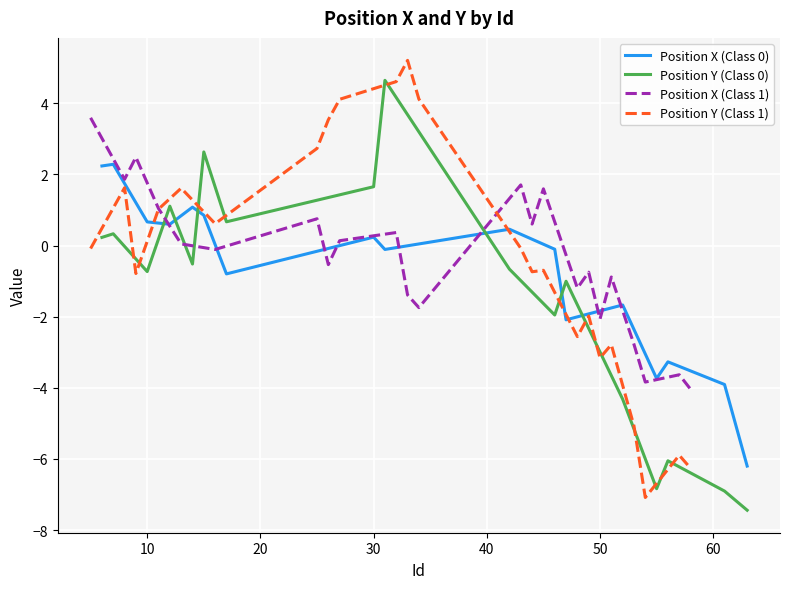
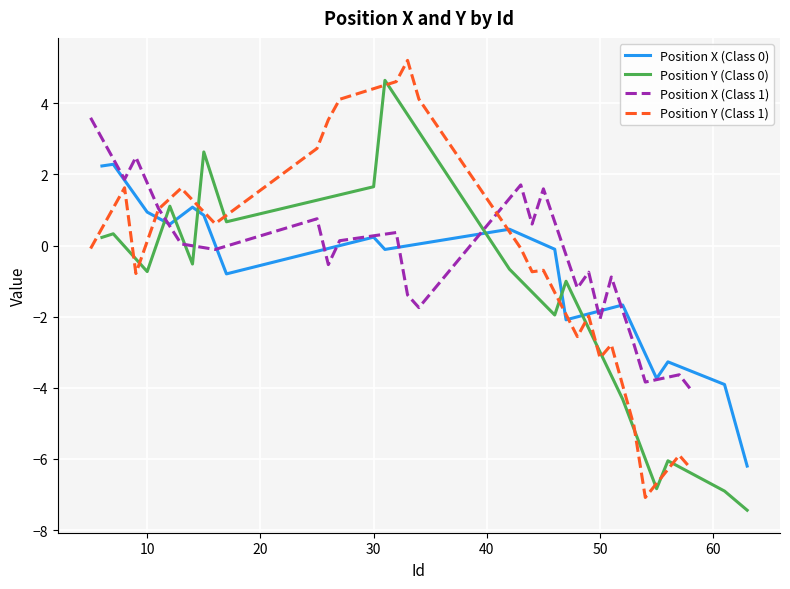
Position X (Class 0), 10: 0.7 -> 0.9
